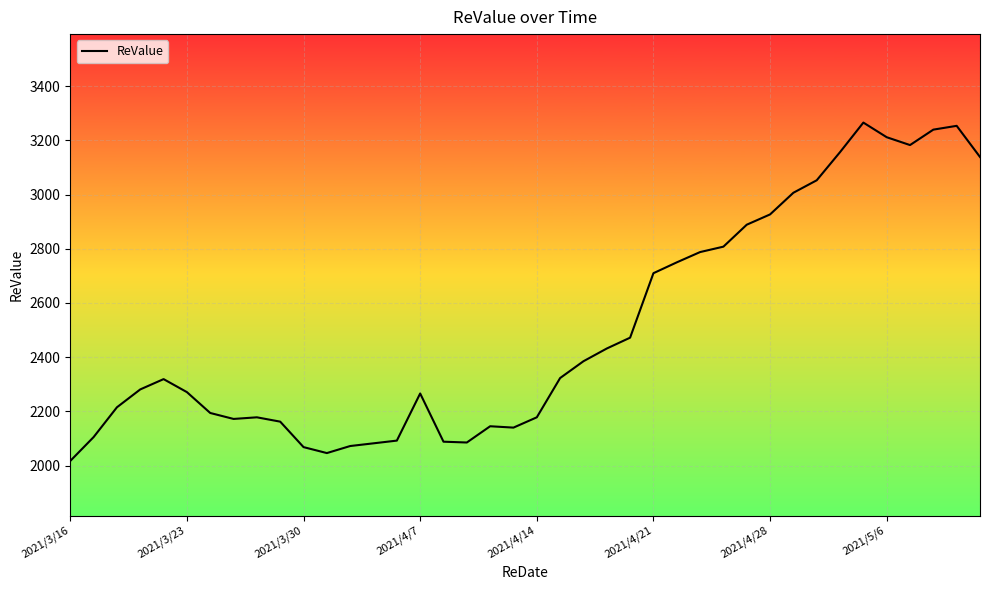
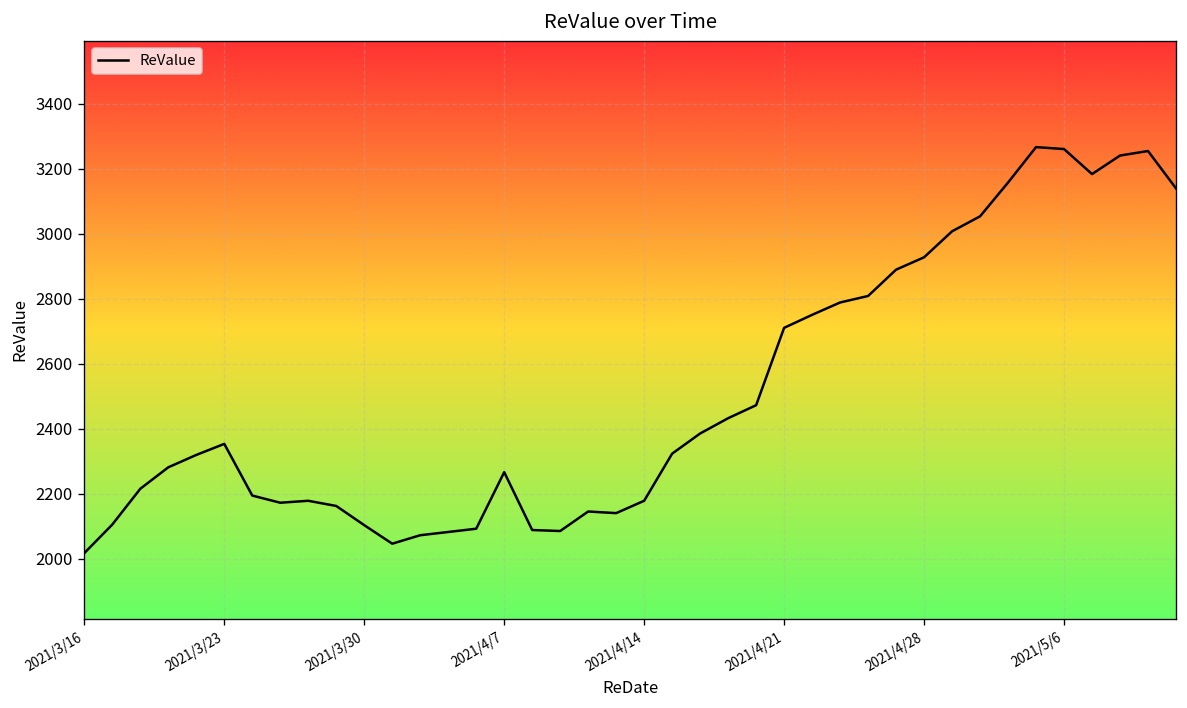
2021/3/23: 2270 -> 2350
2021/3/30: 2070 -> 2100
2021/5/6: 3210 -> 3260
